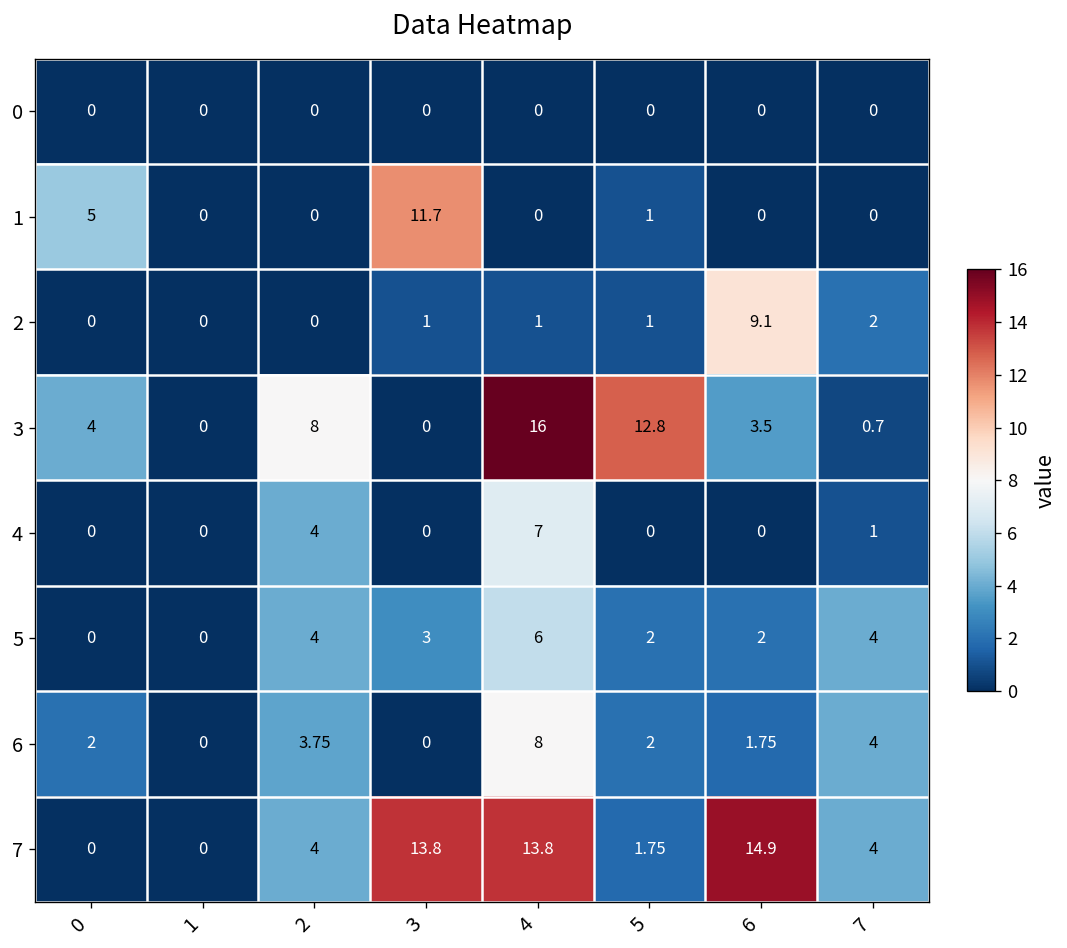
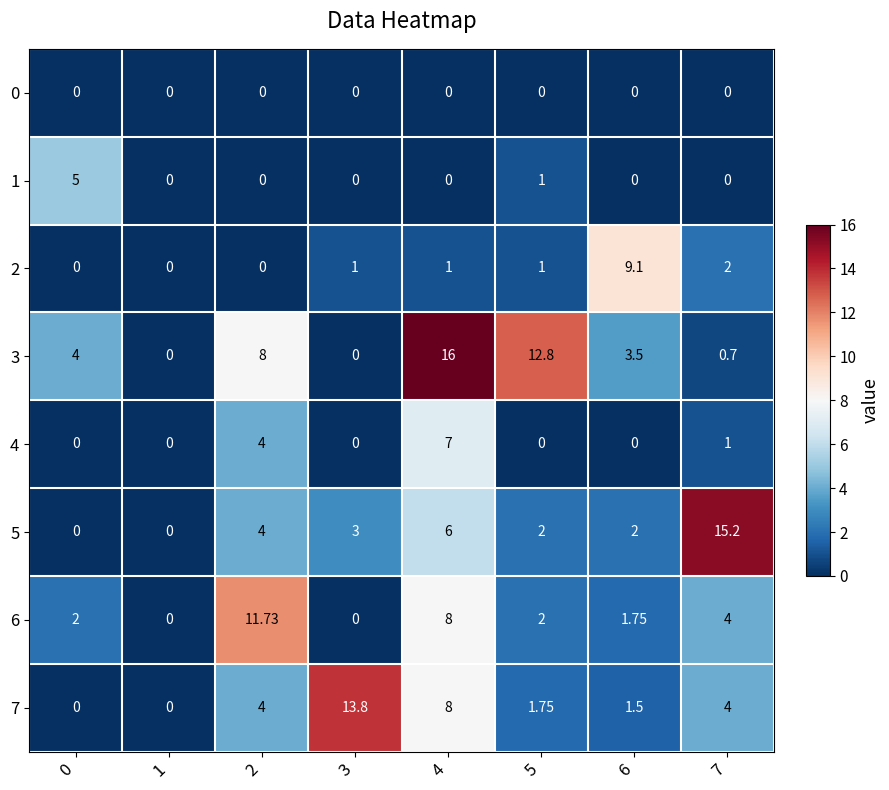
1, 3: 11.7 -> 0
5, 7: 4 -> 15.2
6, 2: 3.75 -> 11.73
7, 4: 13.8 -> 8
7, 6: 14.9 -> 1.5
